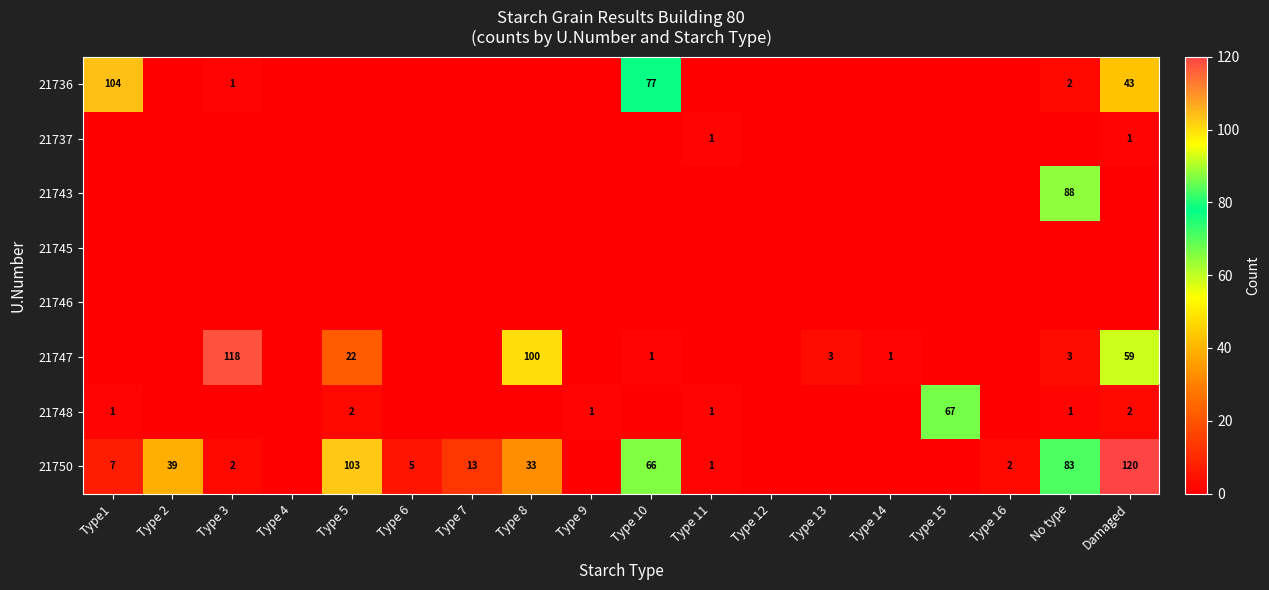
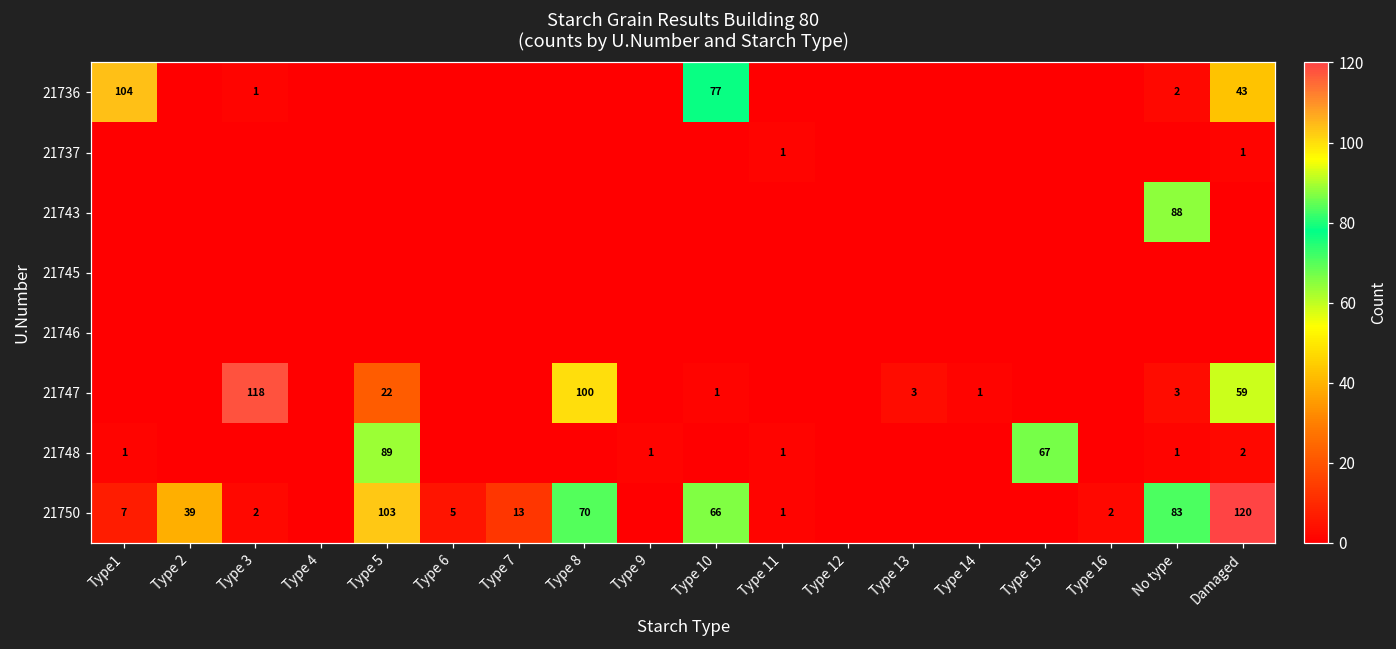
21748, Type 5: 2 -> 89
21750, Type 8: 33 -> 70
